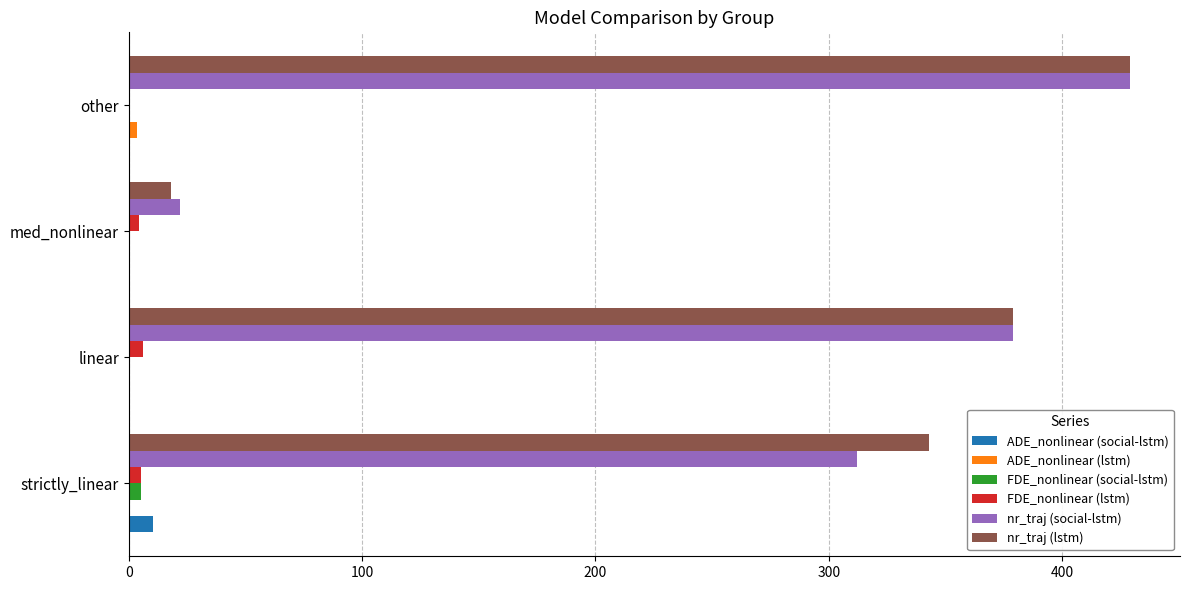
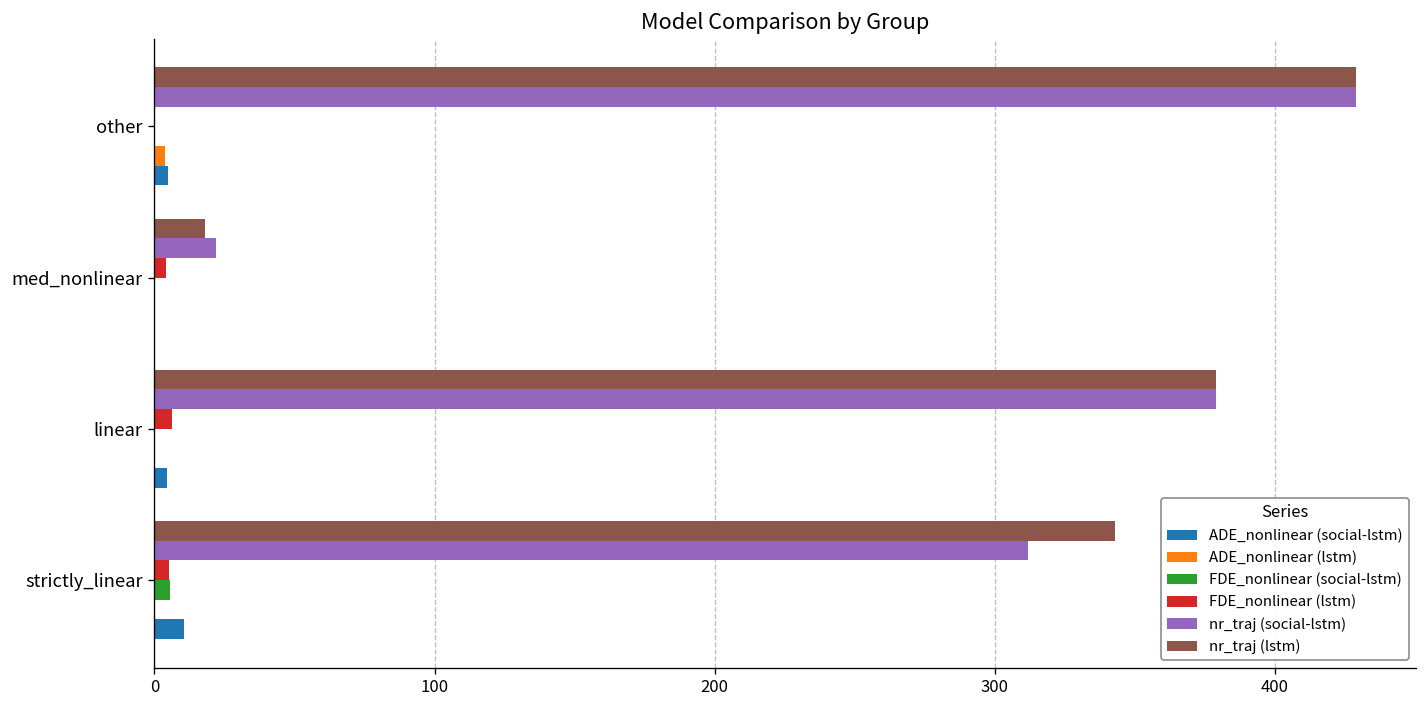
ADE_nonlinear (social-lstm), other: 0 -> 5
ADE_nonlinear (social-lstm), linear: 0 -> 5
